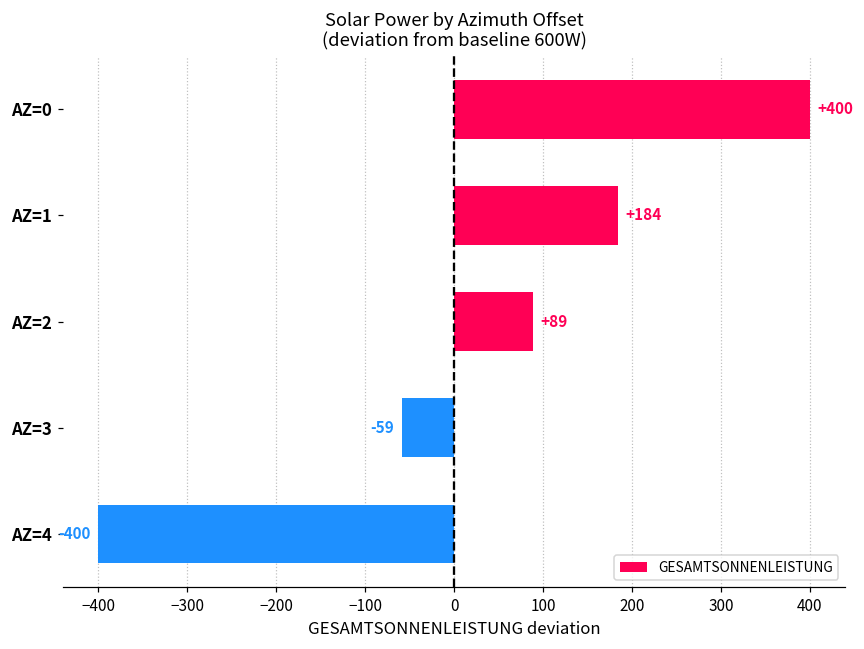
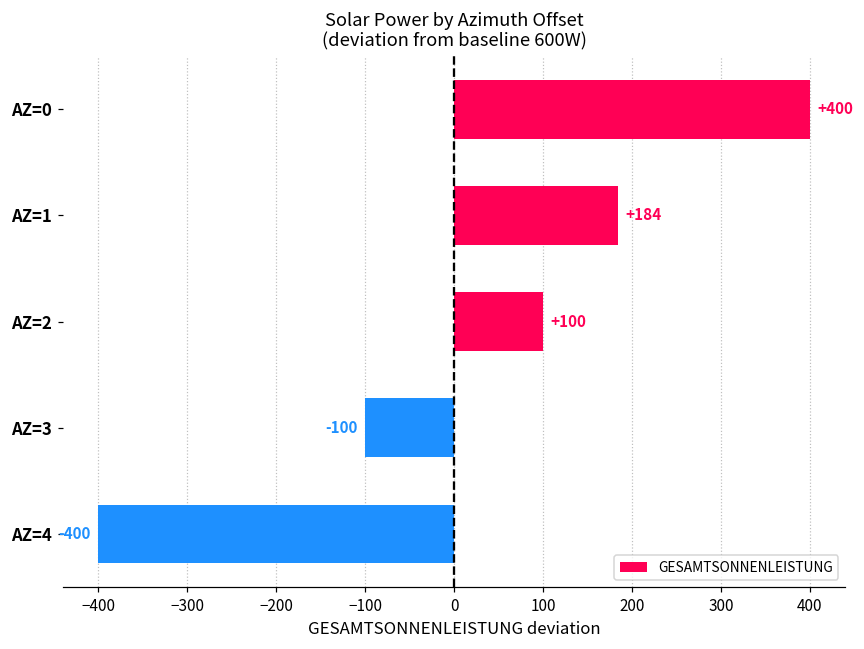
AZ=2: +89 -> +100
AZ=3: -59 -> -100
